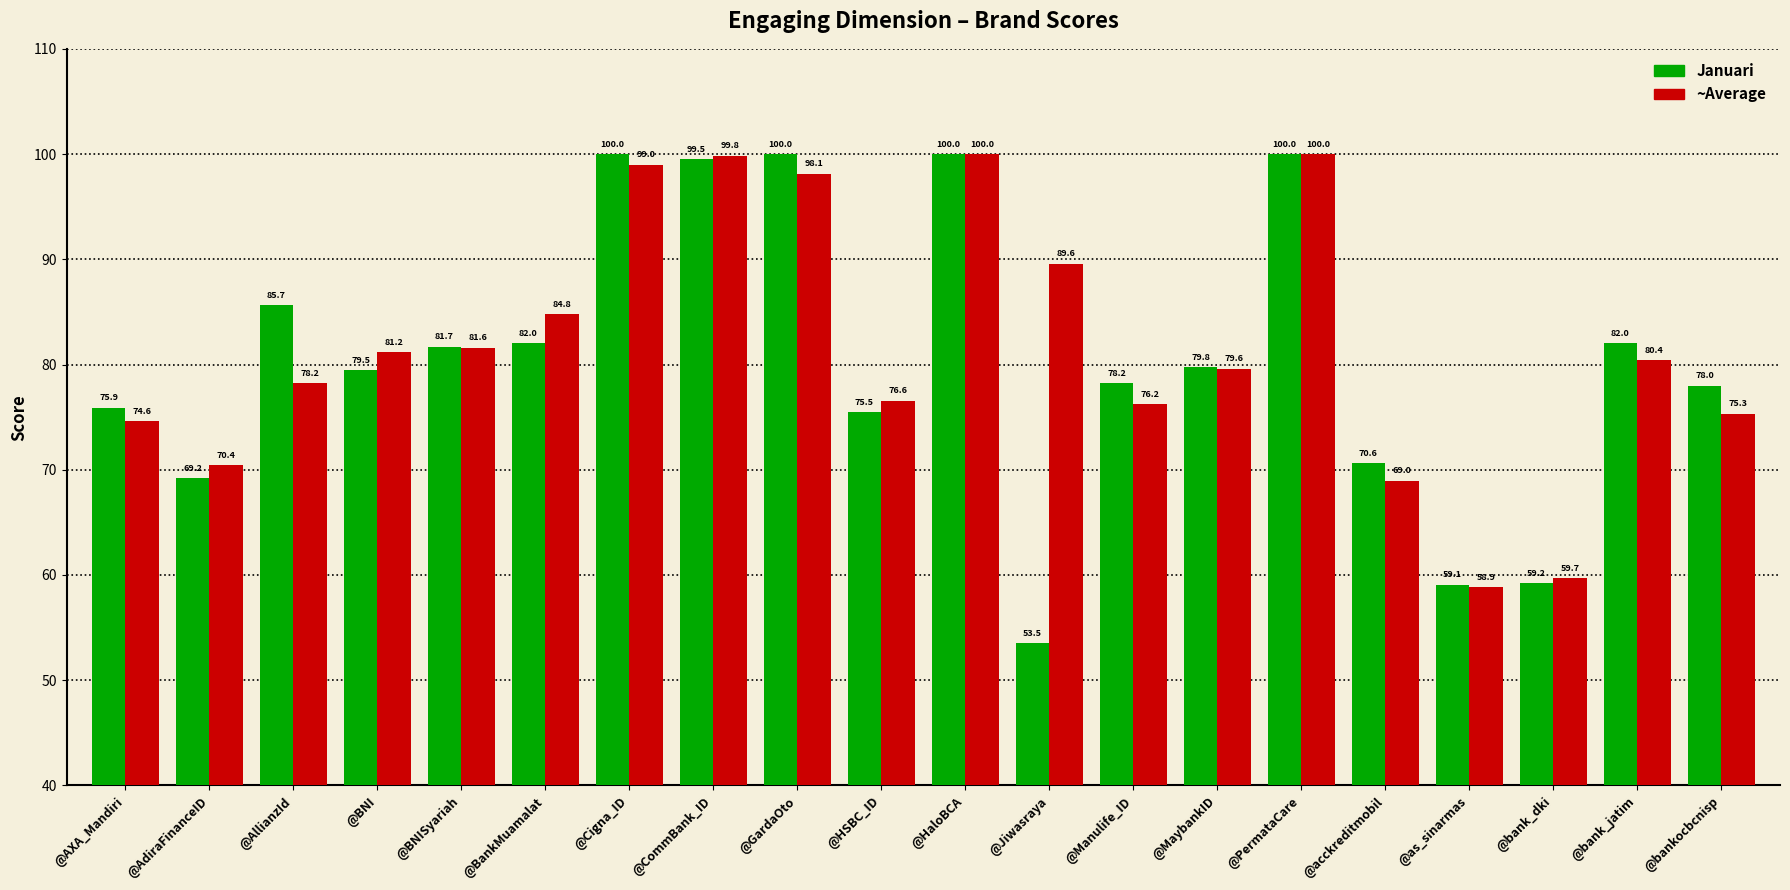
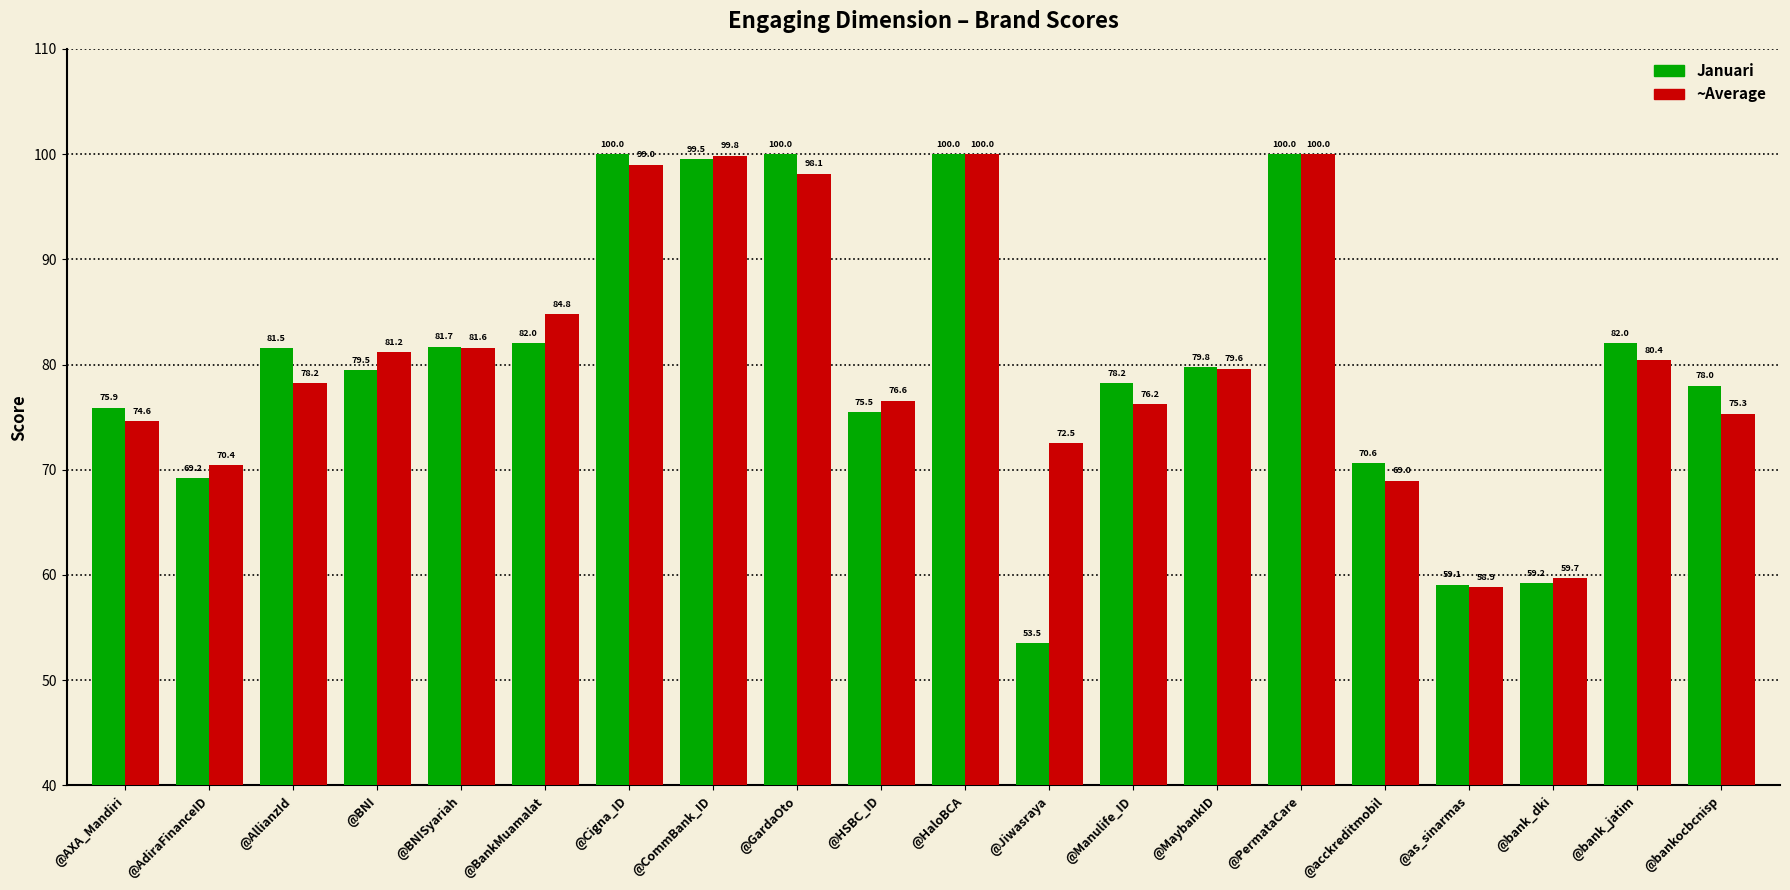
Januari, @AllianzId: 85.7 -> 81.5
~Average, @Jiwasraya: 89.6 -> 72.5
